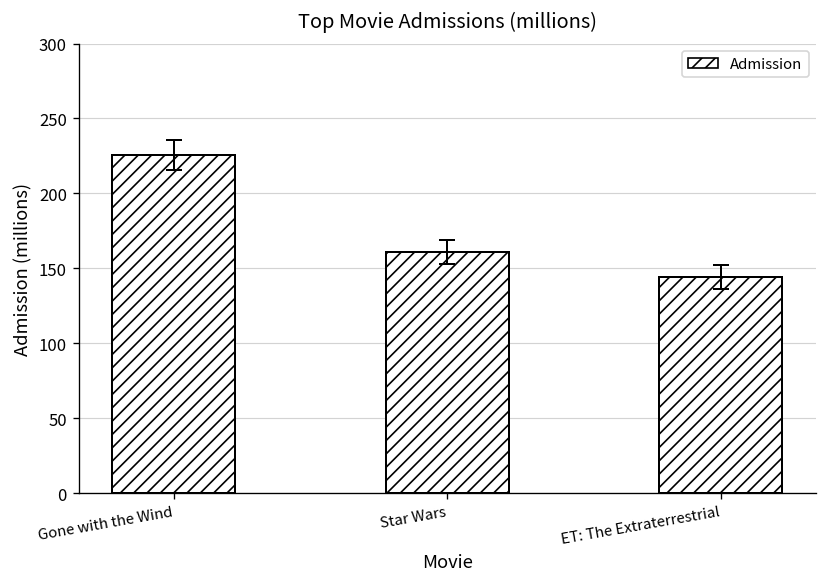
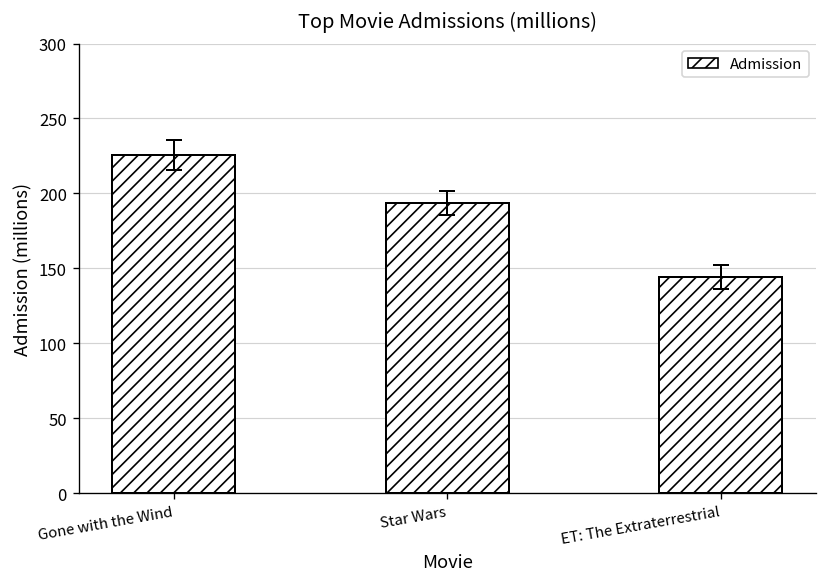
Admission, Star Wars: 161 -> 194
